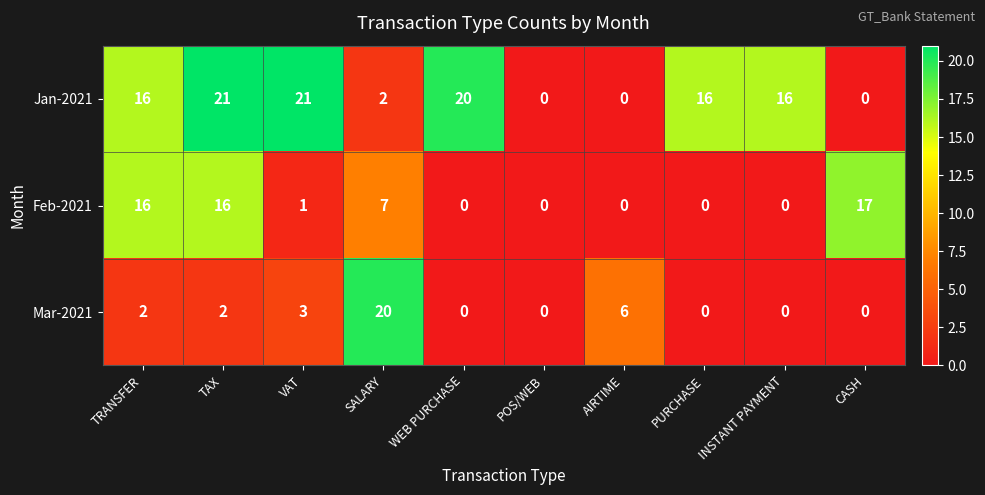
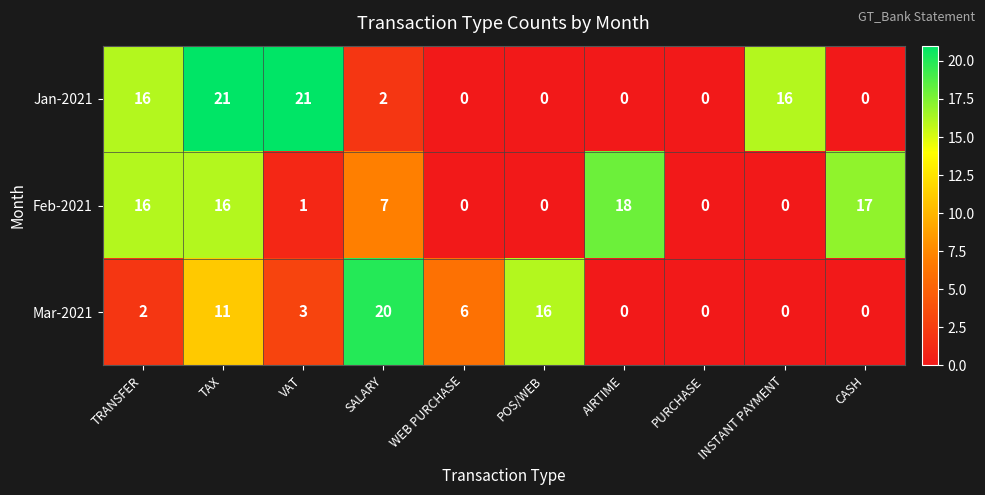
Jan-2021, WEB PURCHASE: 20 -> 0
Jan-2021, PURCHASE: 16 -> 0
Feb-2021, AIRTIME: 0 -> 18
Mar-2021, TAX: 2 -> 11
Mar-2021, WEB PURCHASE: 0 -> 6
Mar-2021, POS/WEB: 0 -> 16
Mar-2021, AIRTIME: 6 -> 0
